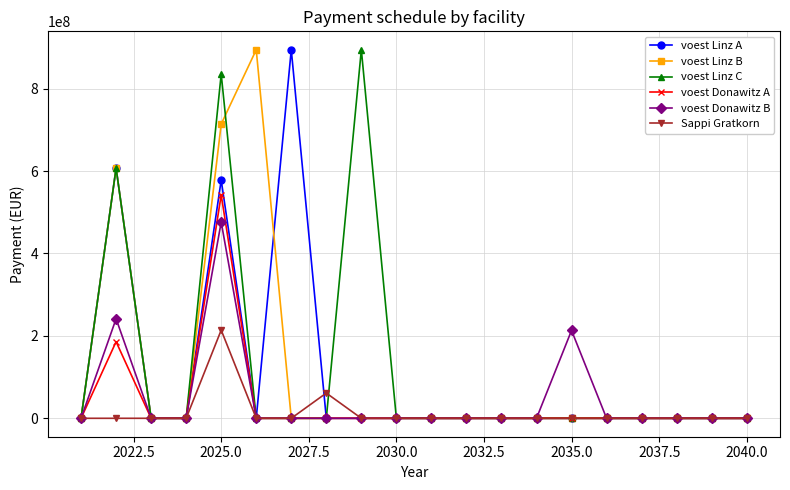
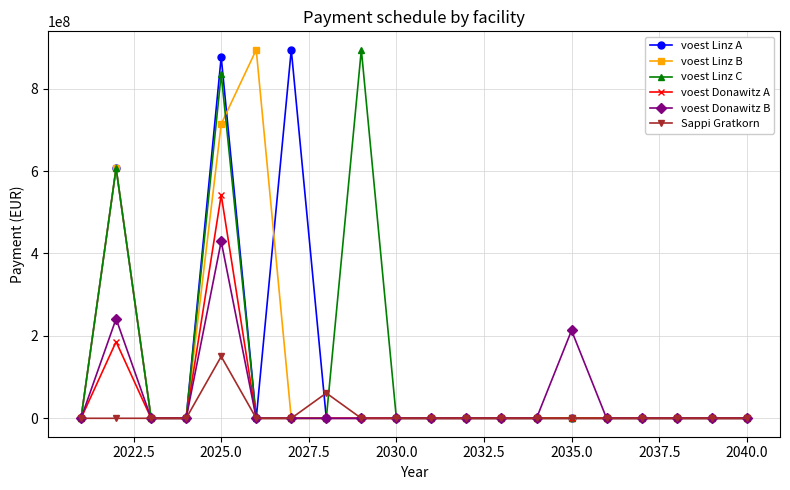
voest Linz A, 2025.0: 580000000 -> 880000000
voest Donawitz B, 2025.0: 480000000 -> 430000000
Sappi Gratkorn, 2025.0: 210000000 -> 150000000
